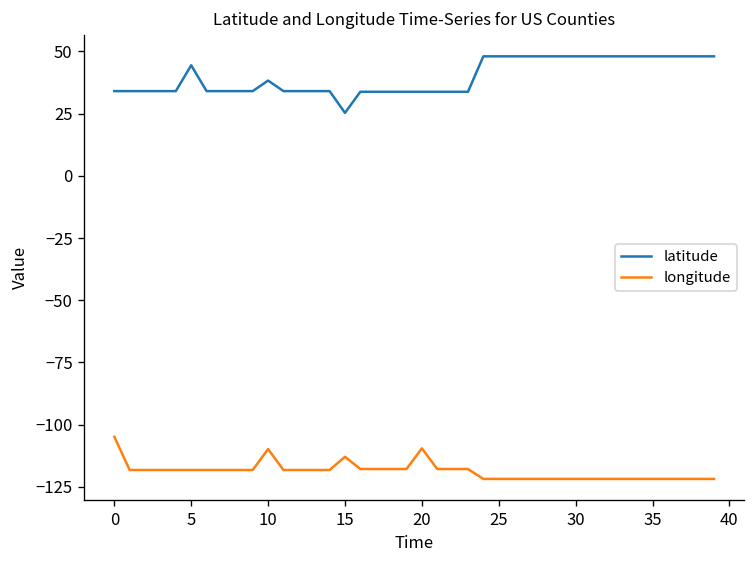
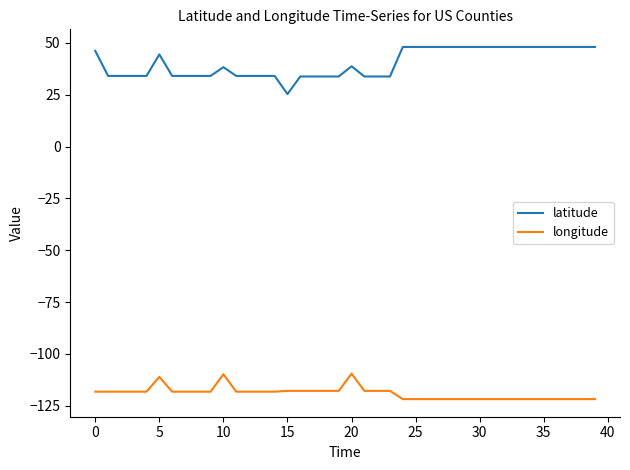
latitude, 0: 34 -> 46
longitude, 0: -105 -> -118
longitude, 5: -118 -> -111
longitude, 15: -113 -> -118
latitude, 20: 34 -> 39
